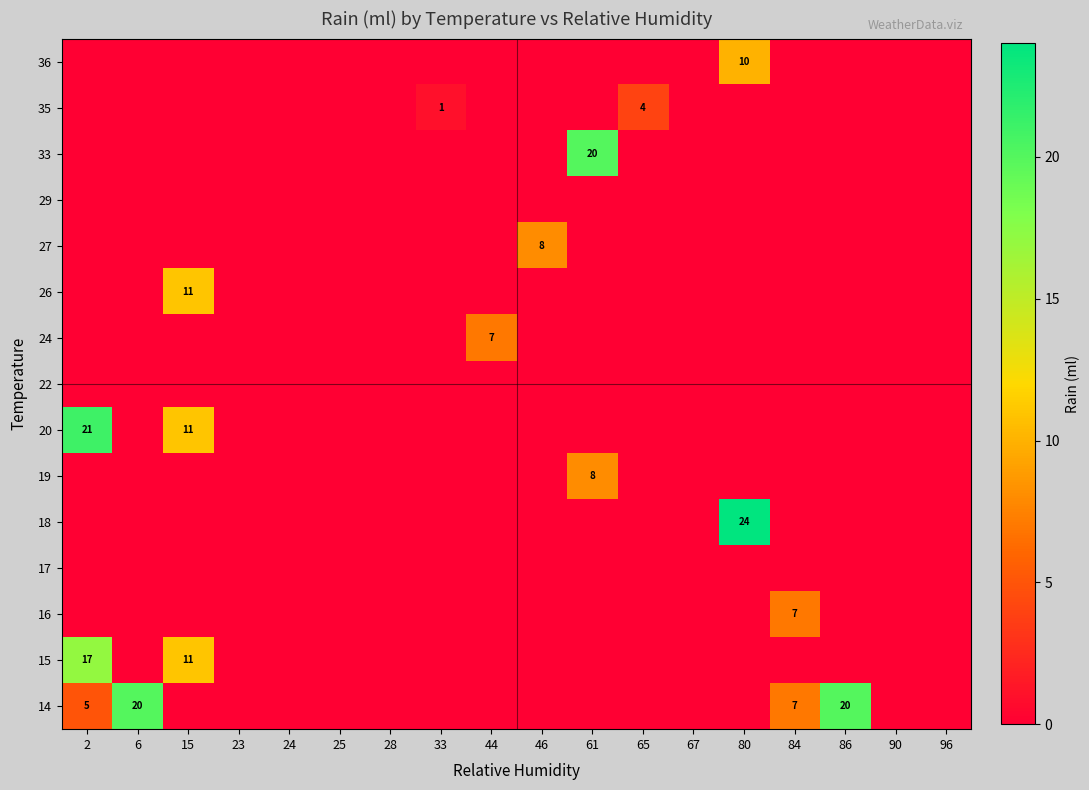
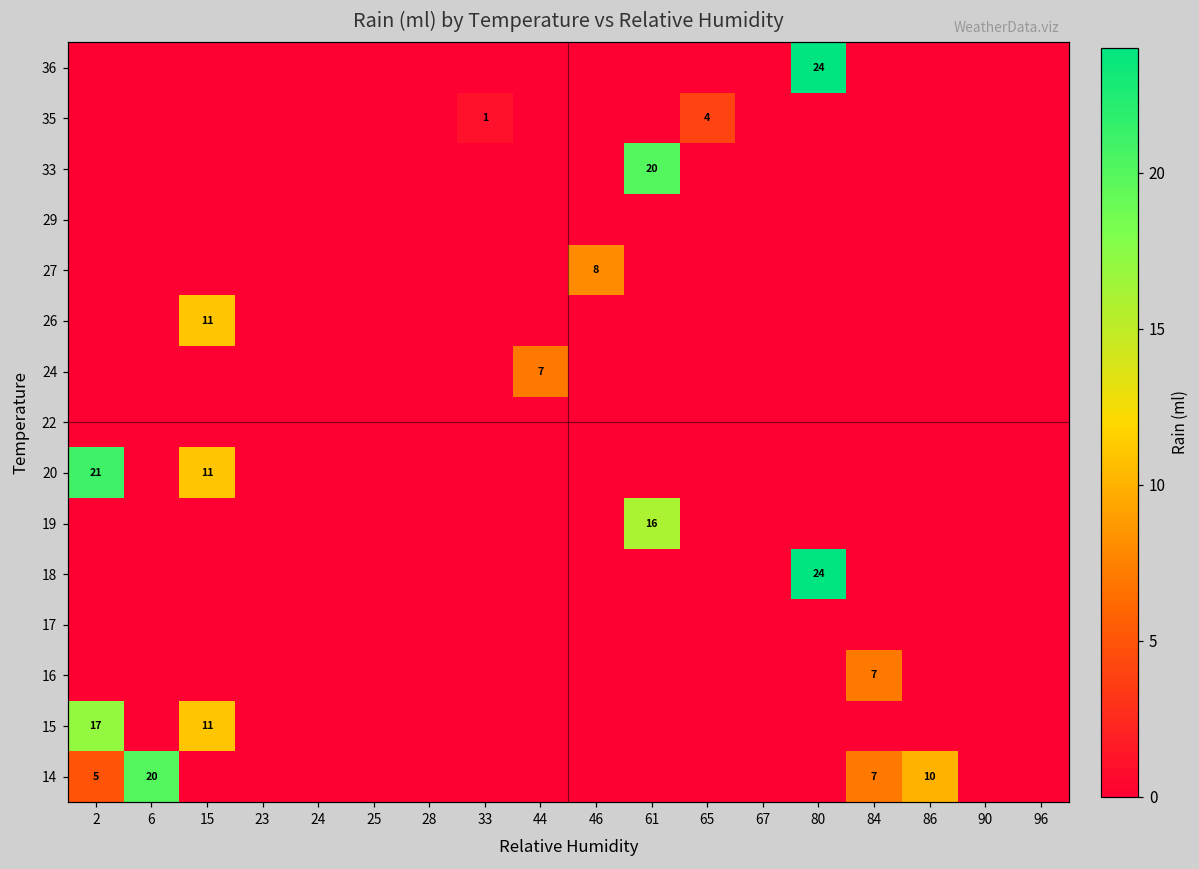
36, 80: 10 -> 24
19, 61: 8 -> 16
14, 86: 20 -> 10
